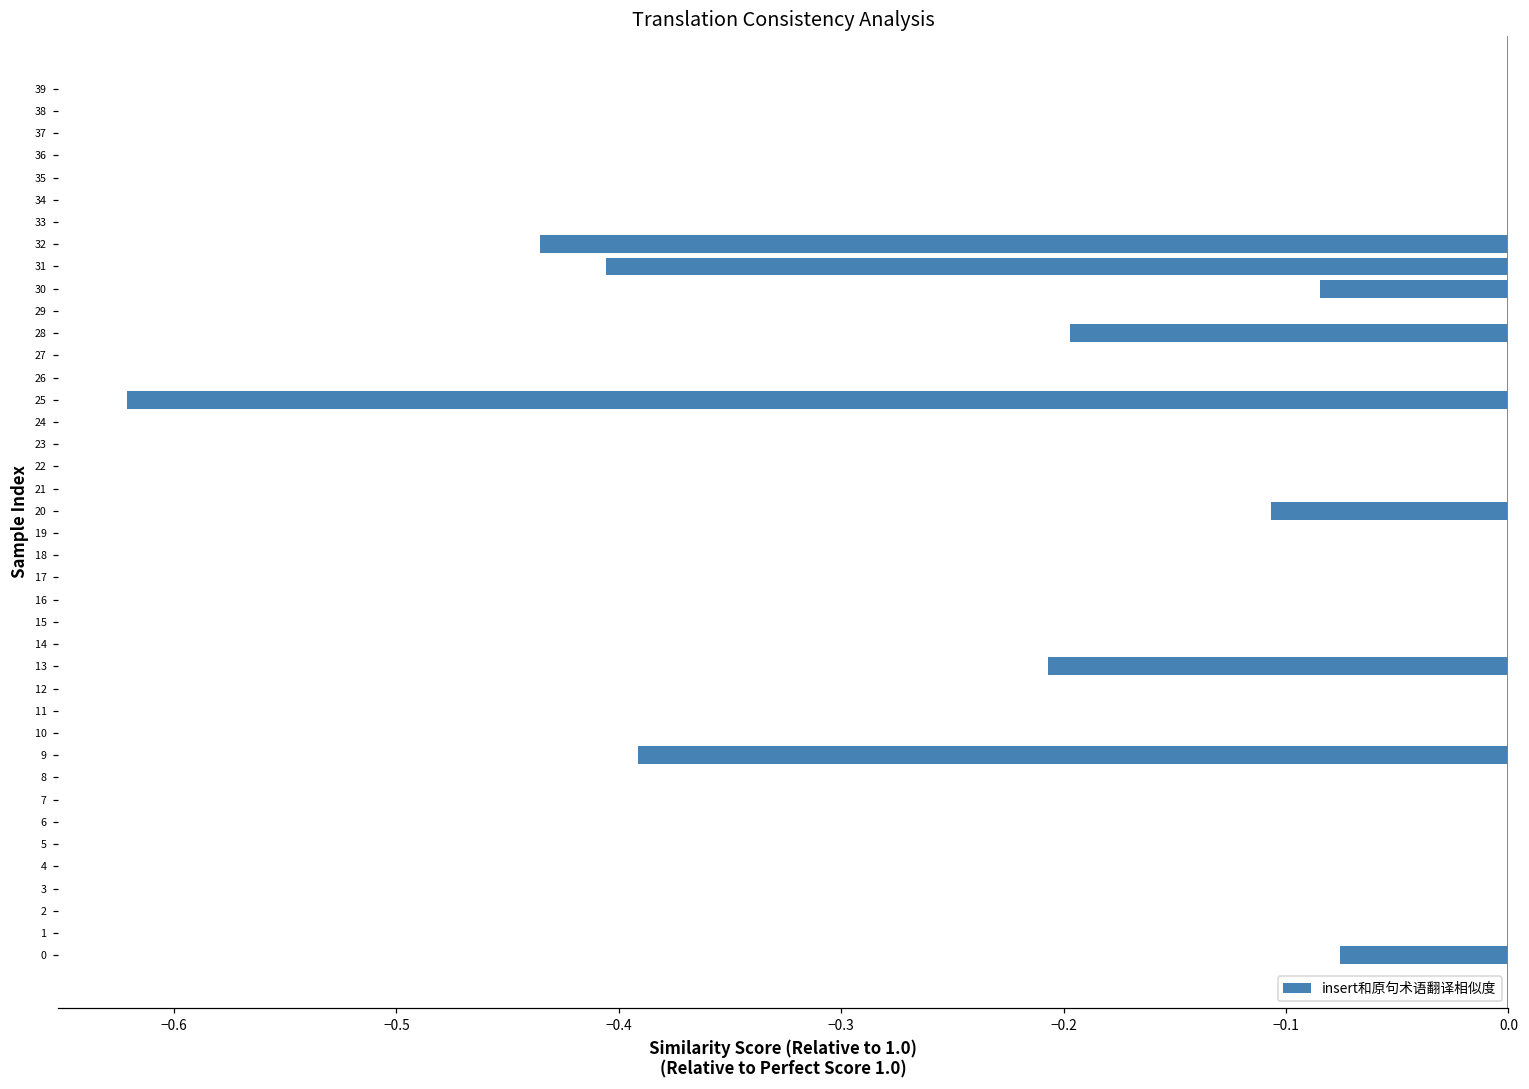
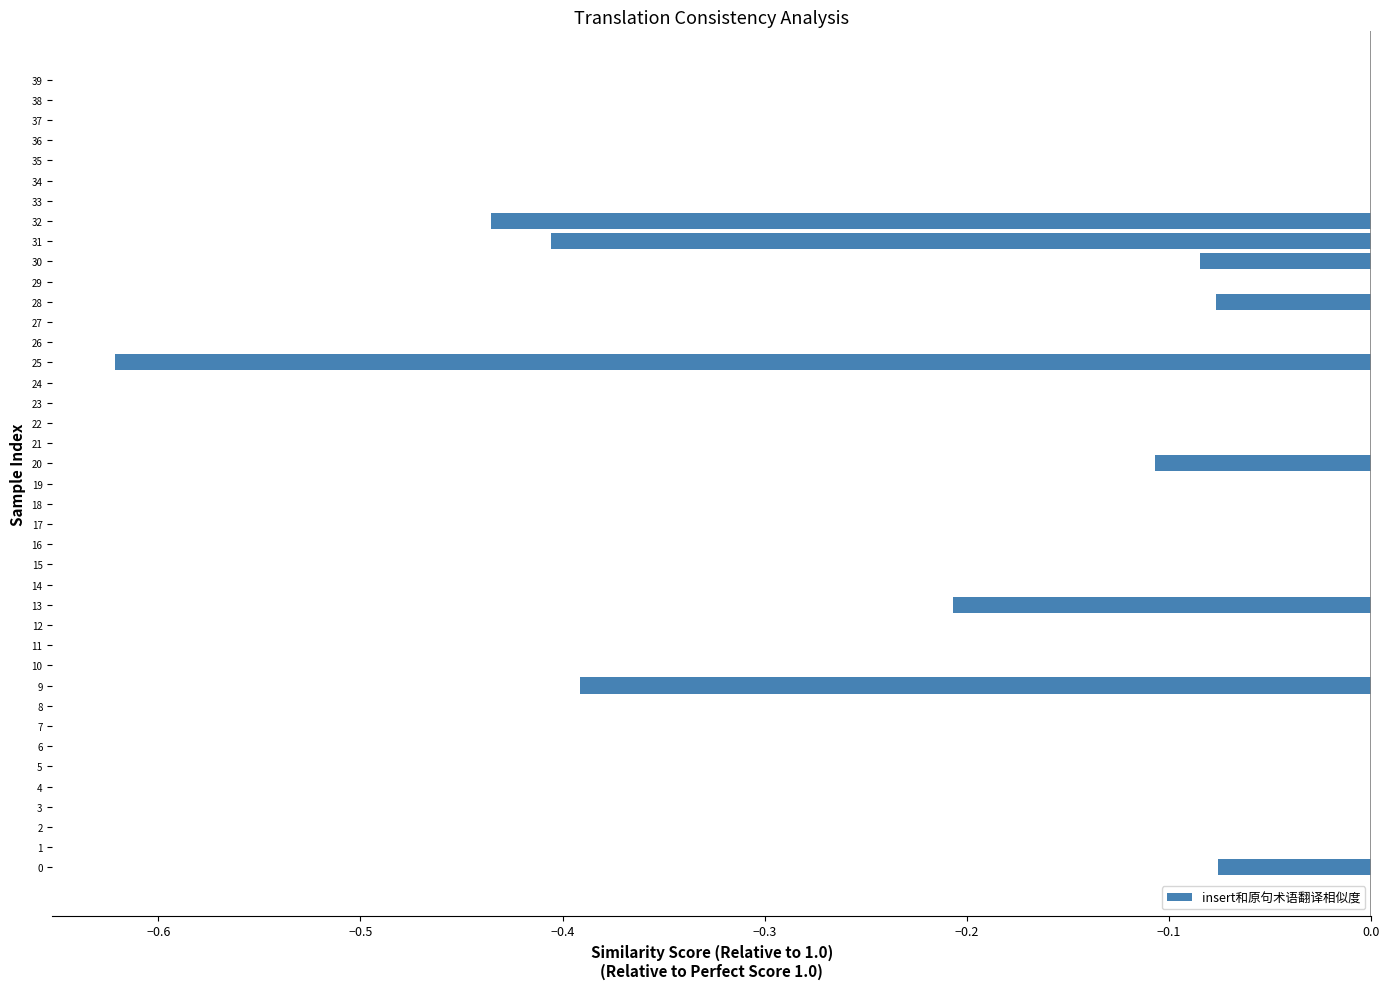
28: -0.197 -> -0.077
